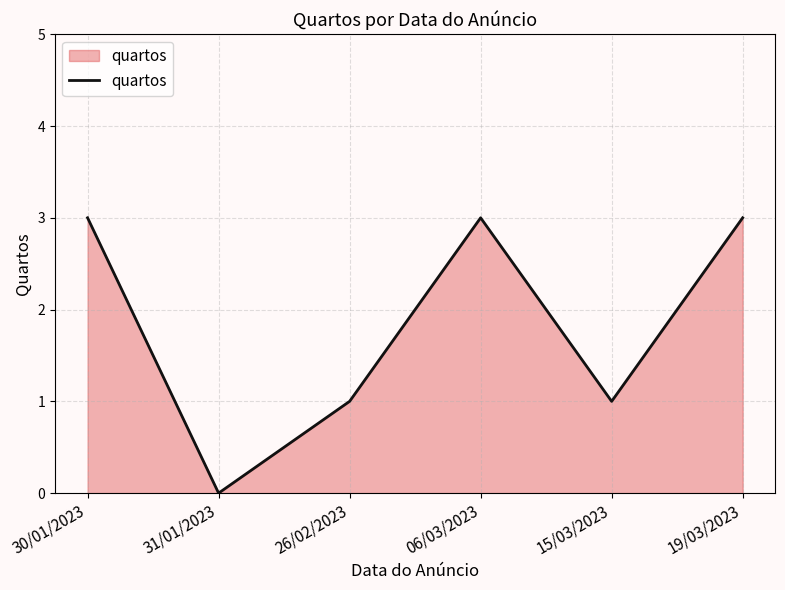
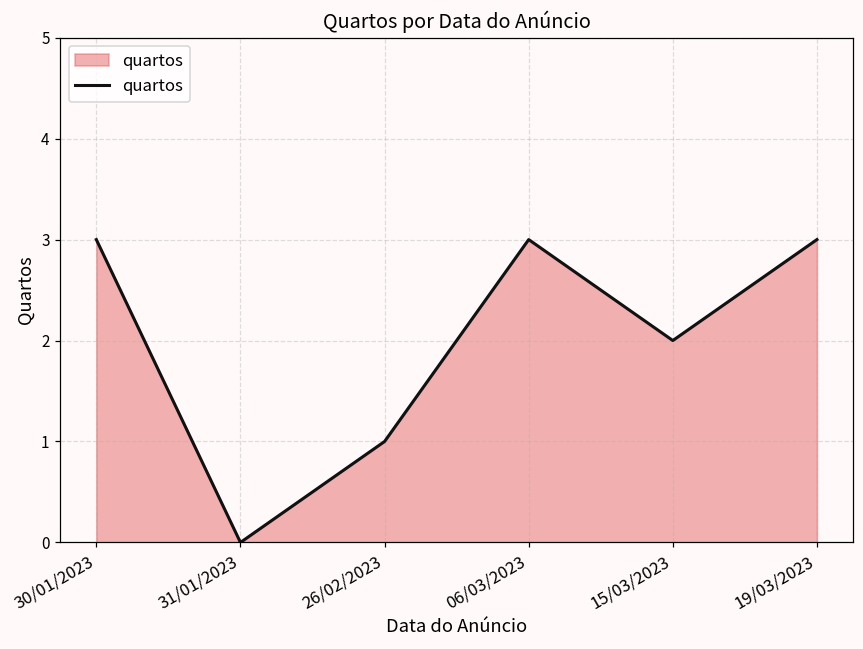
15/03/2023: 1 -> 2
